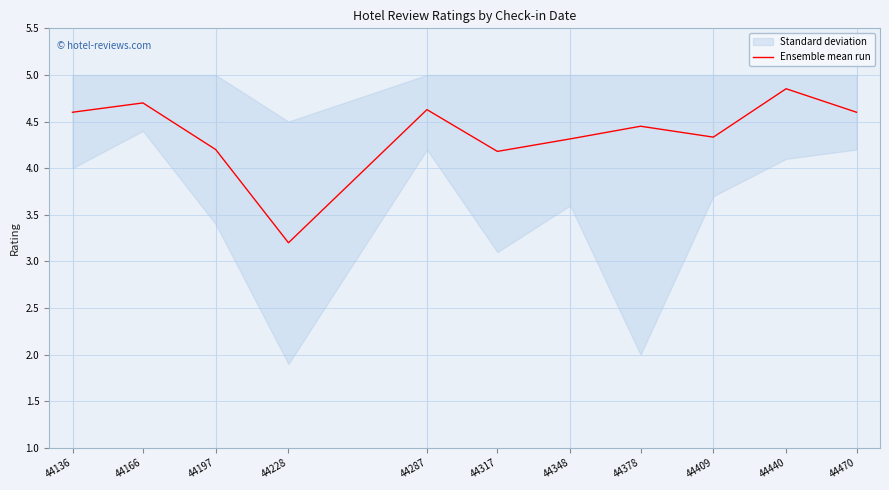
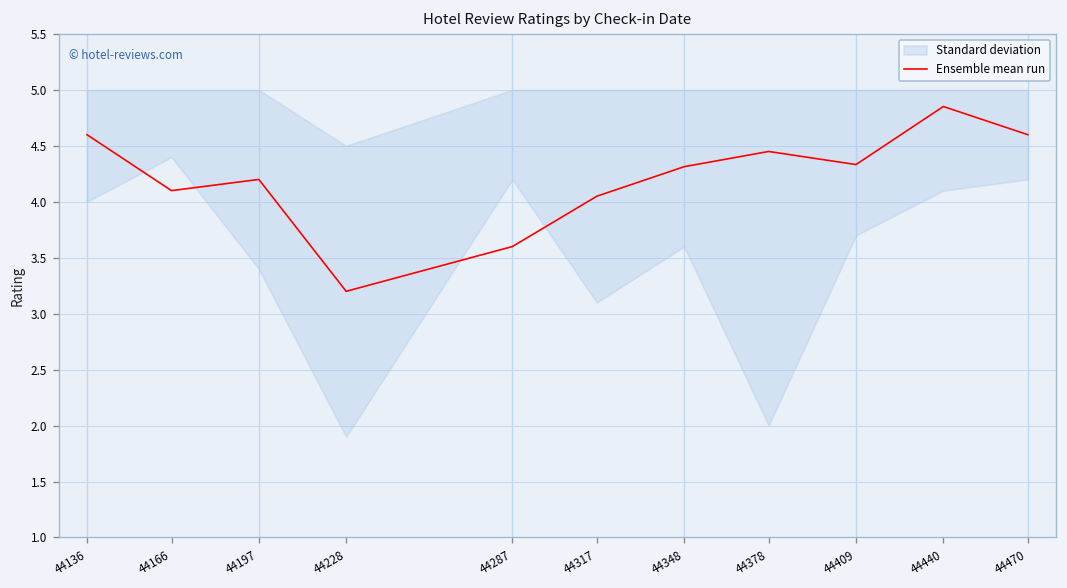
Ensemble mean run, 44166: 4.7 -> 4.1
Ensemble mean run, 44287: 4.6 -> 3.6
Ensemble mean run, 44317: 4.2 -> 4.1
